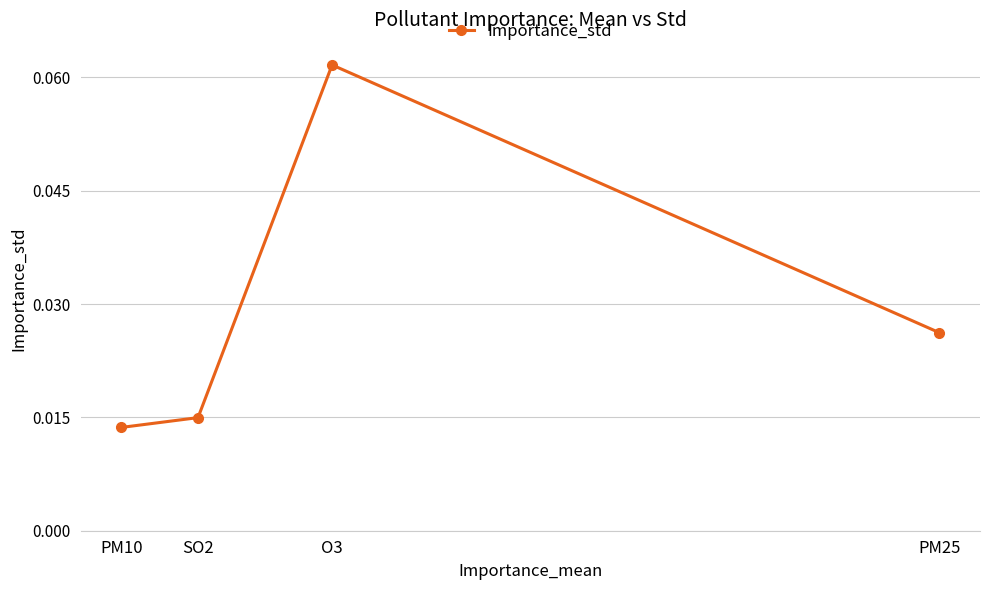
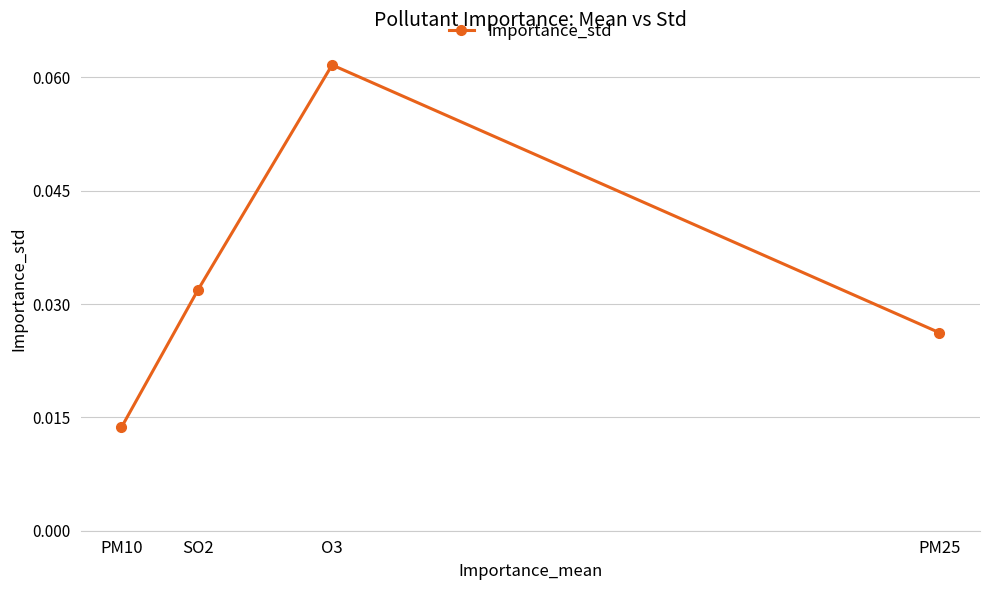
SO2: 0.015 -> 0.032
